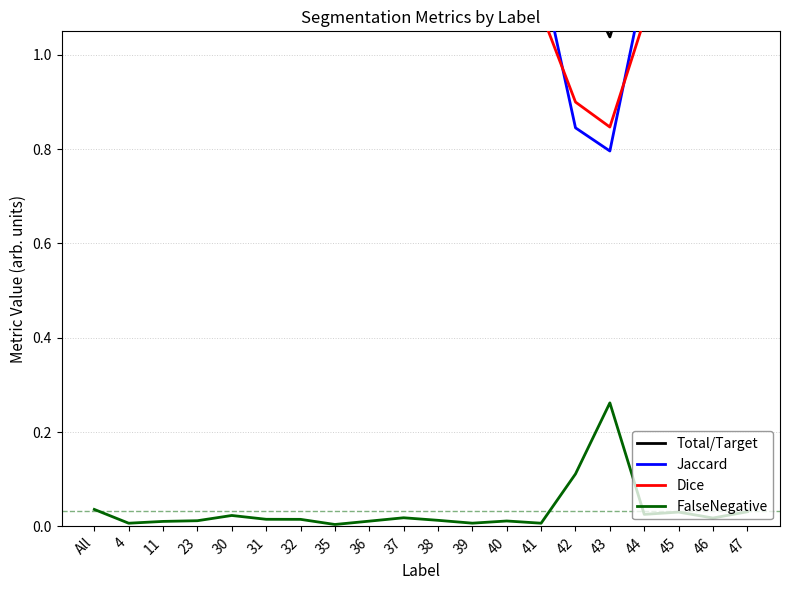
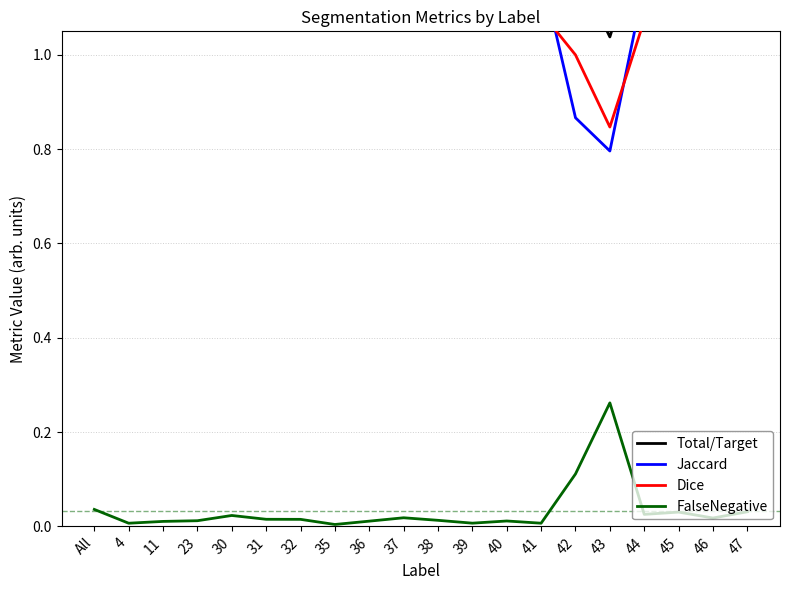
Jaccard, 42: 0.85 -> 0.87
Dice, 42: 0.90 -> 1.00
